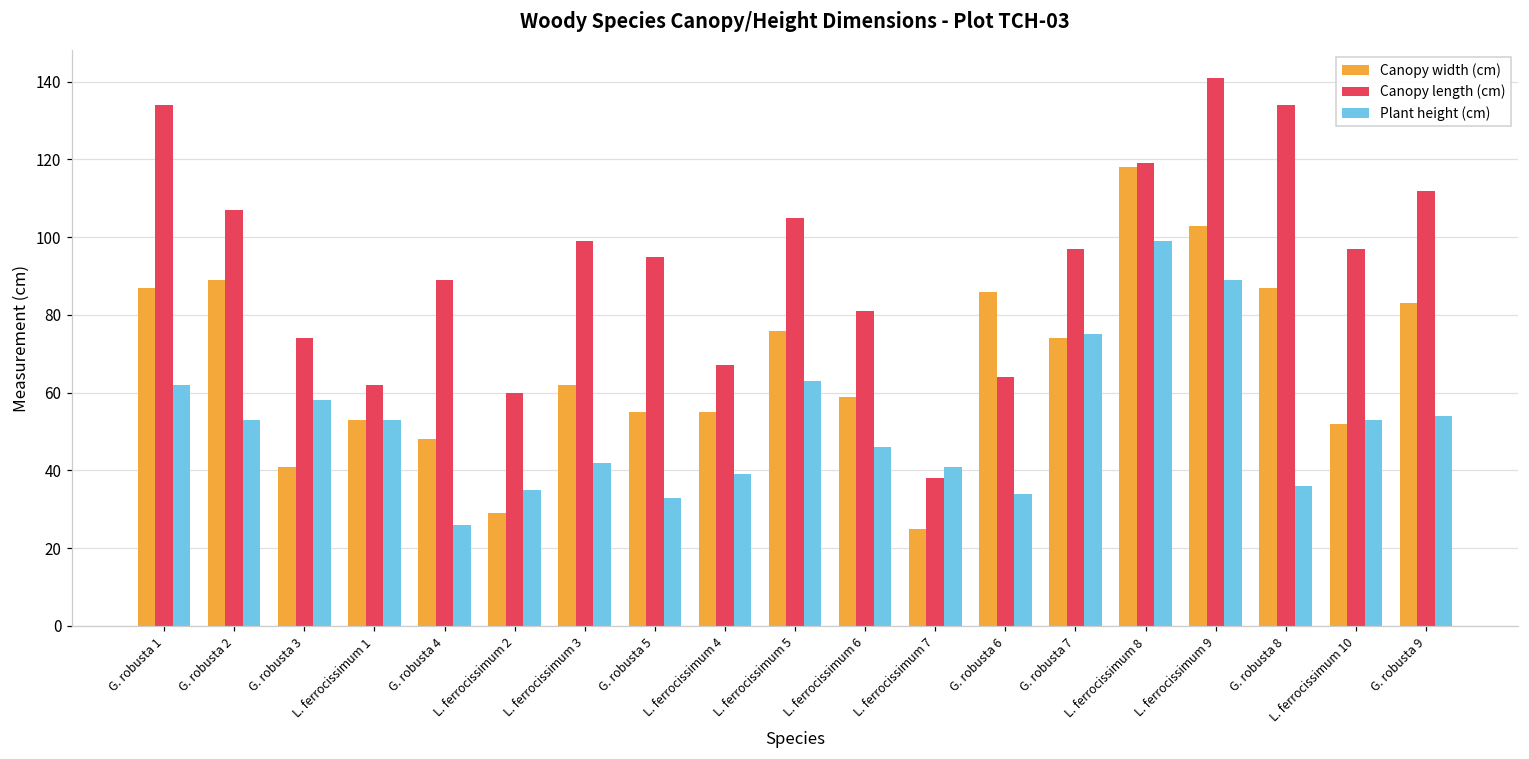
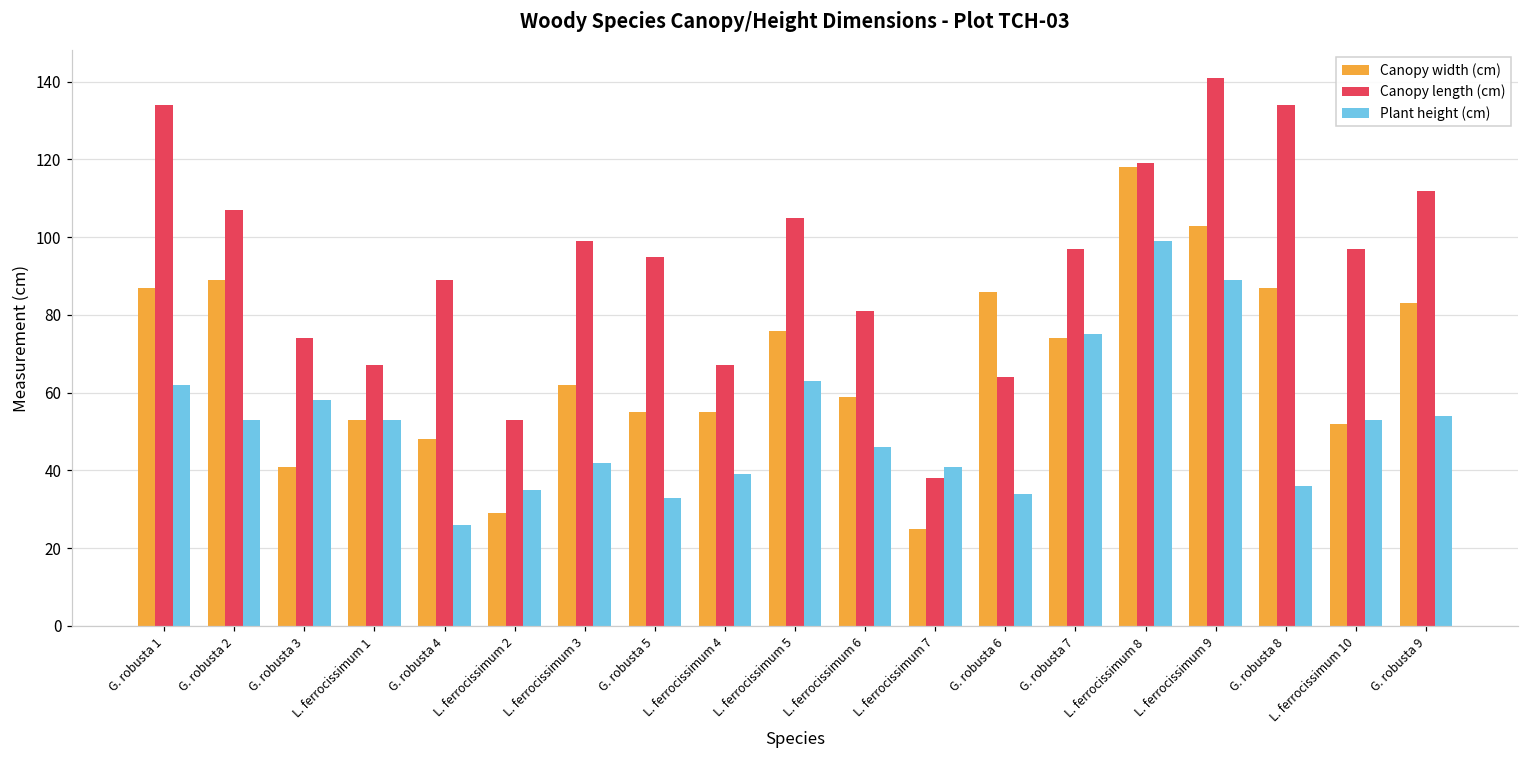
Canopy length (cm), L. ferrocissimum 1: 62 -> 67
Canopy length (cm), L. ferrocissimum 2: 60 -> 53
